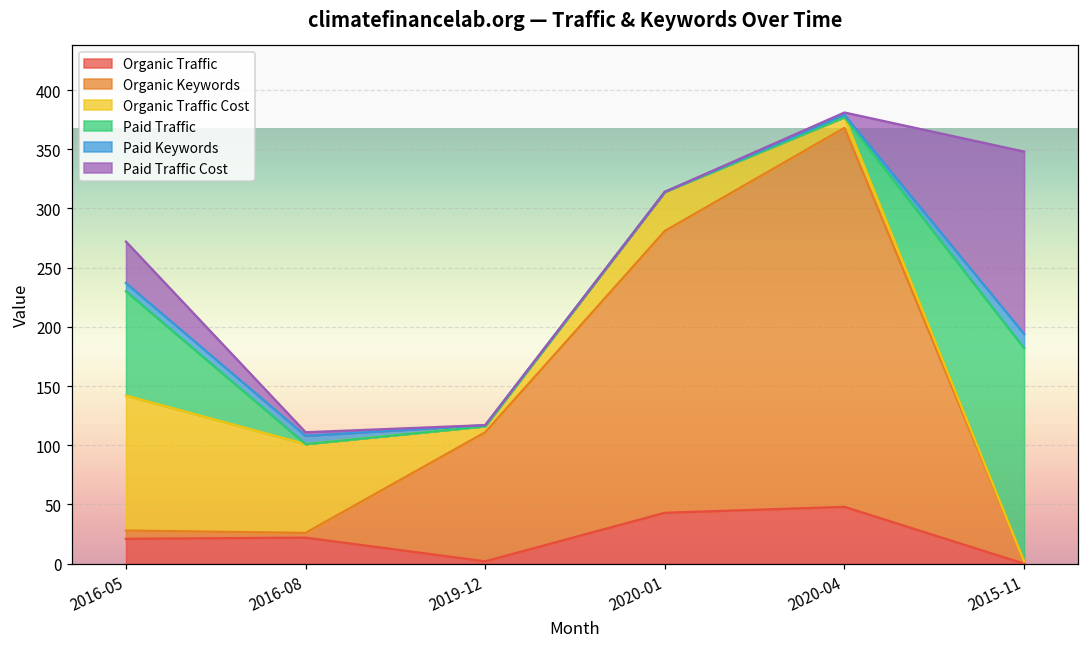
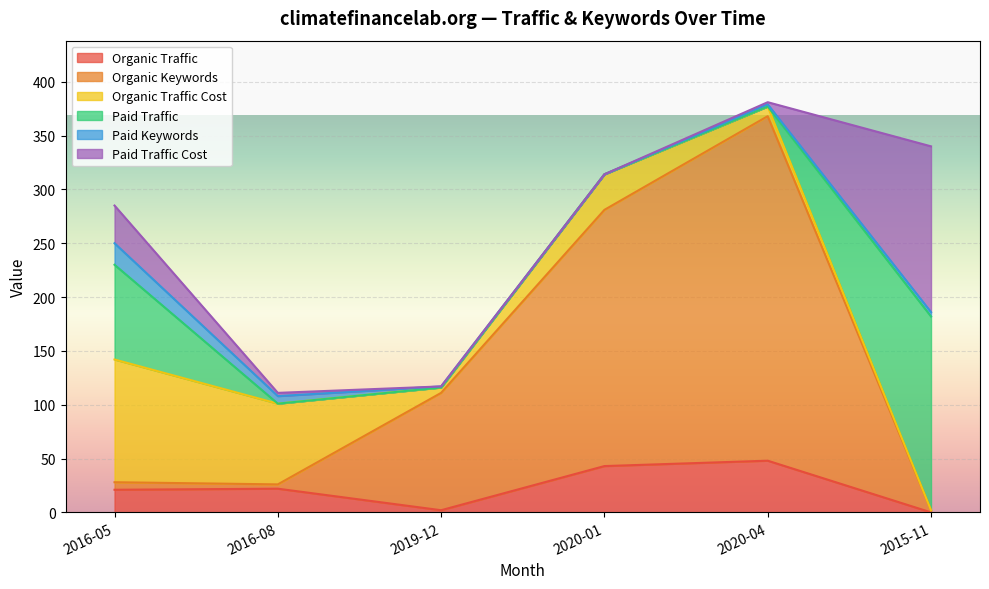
Paid Keywords, 2016-05: 7 -> 20
Paid Keywords, 2015-11: 12 -> 4
